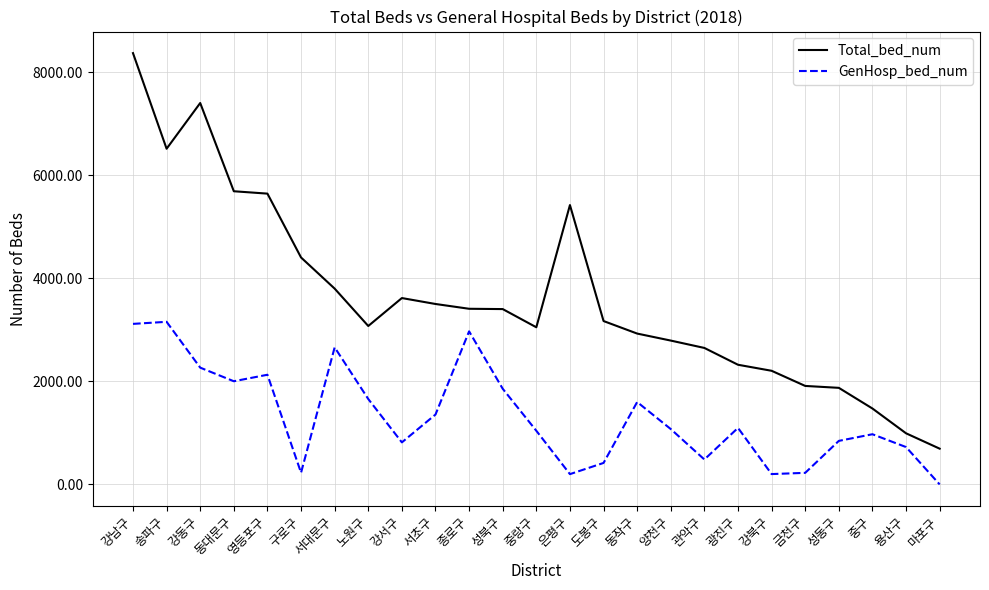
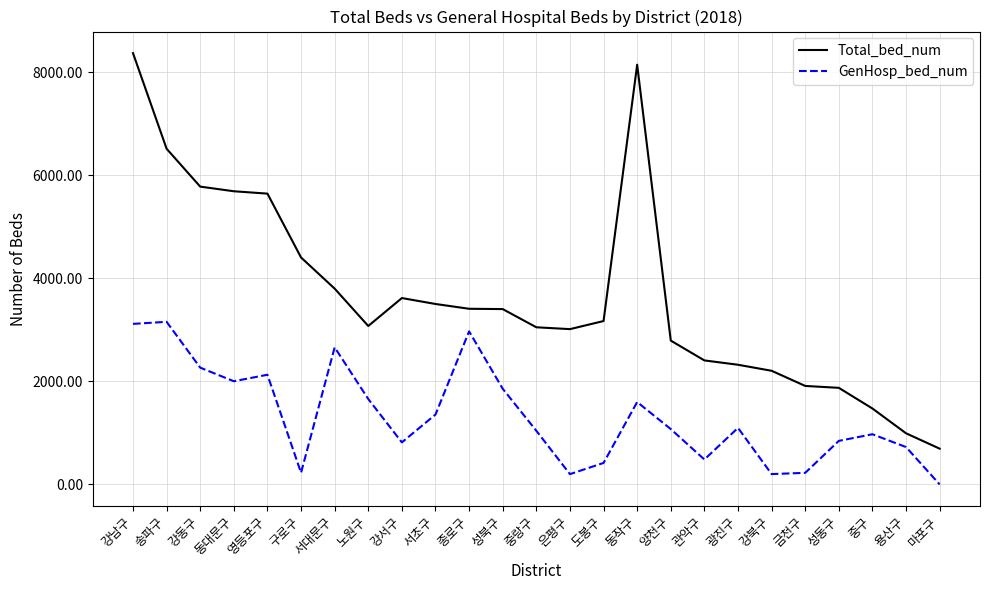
Total_bed_num, 강동구: 7400 -> 5800
Total_bed_num, 은평구: 5400 -> 3000
Total_bed_num, 동작구: 2900 -> 8100
Total_bed_num, 관악구: 2600 -> 2400
